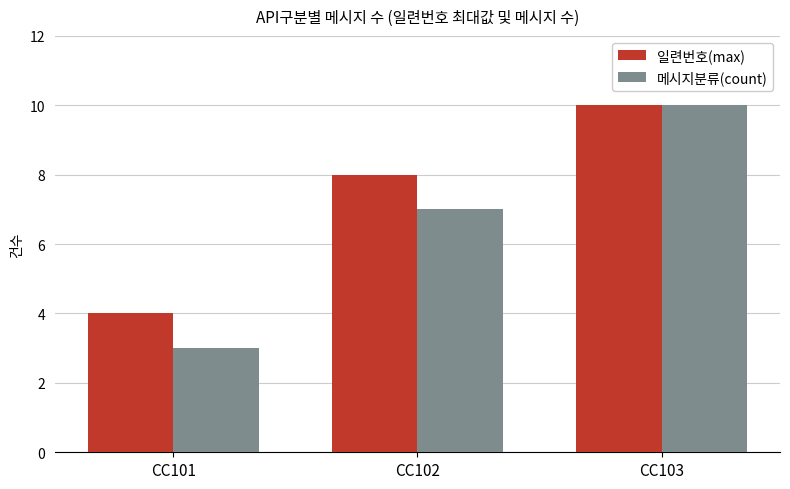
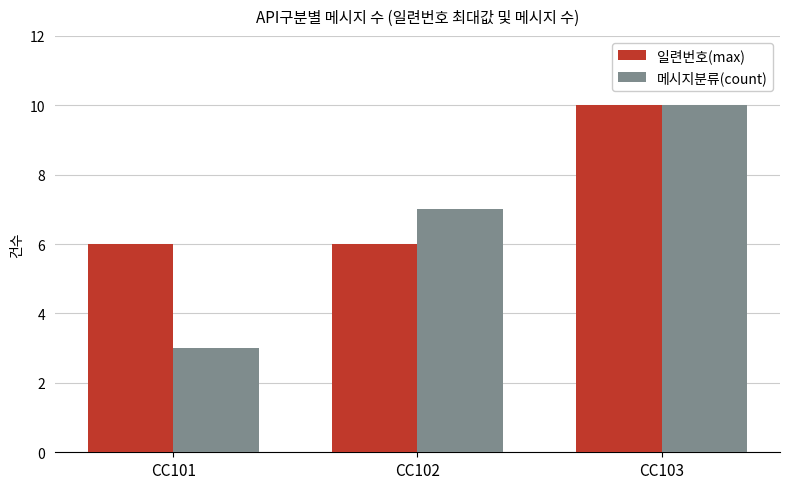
일련번호(max), CC101: 4 -> 6
일련번호(max), CC102: 8 -> 6
